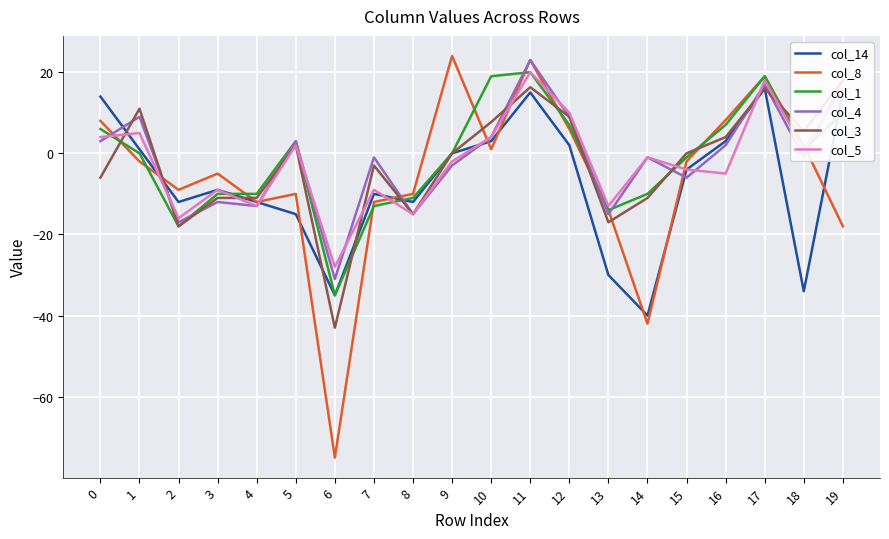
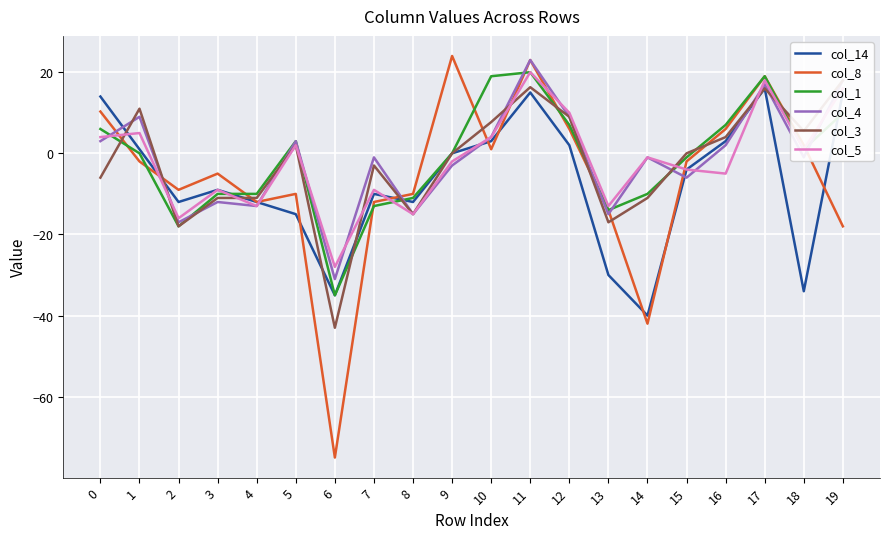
col_8, 0: 8 -> 10
col_8, 16: 8 -> 6
